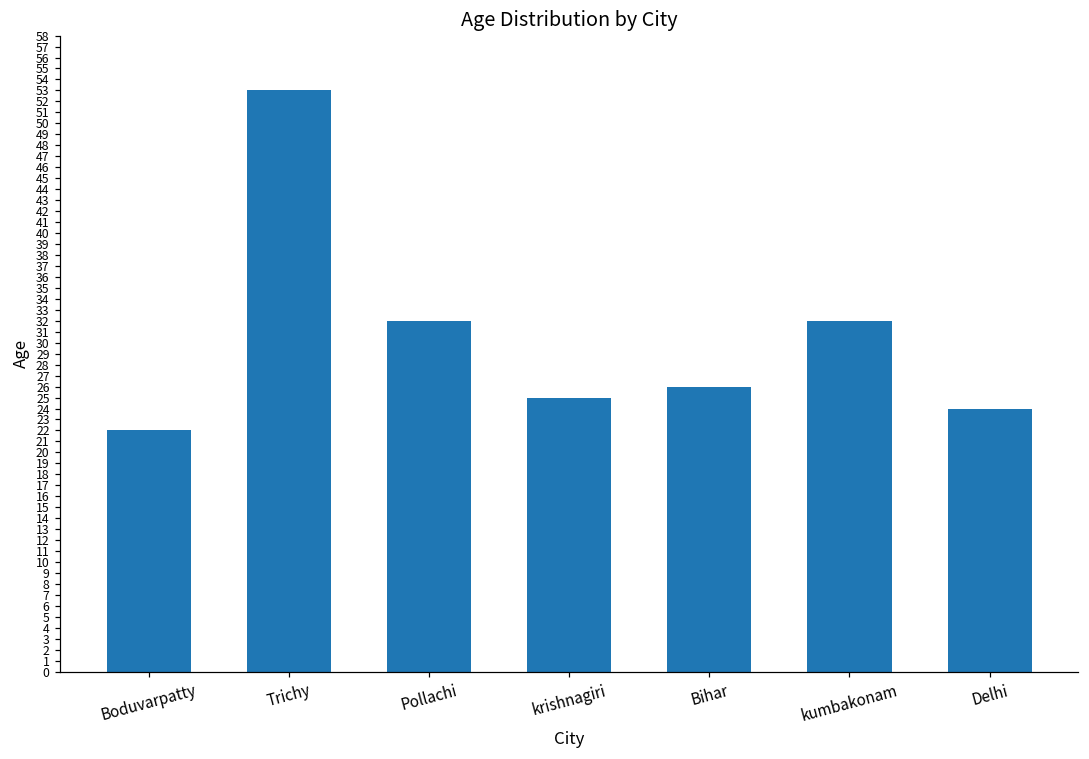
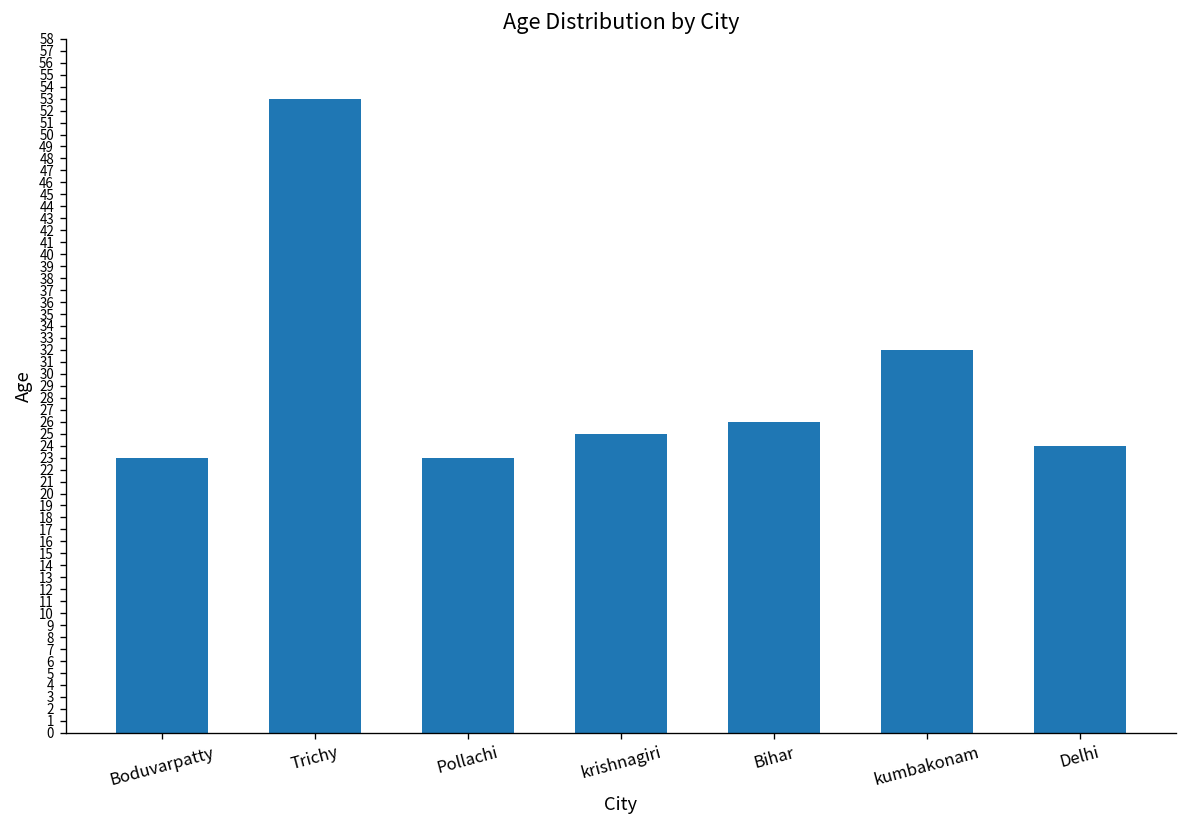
Boduvarpatty: 22 -> 23
Pollachi: 32 -> 23
